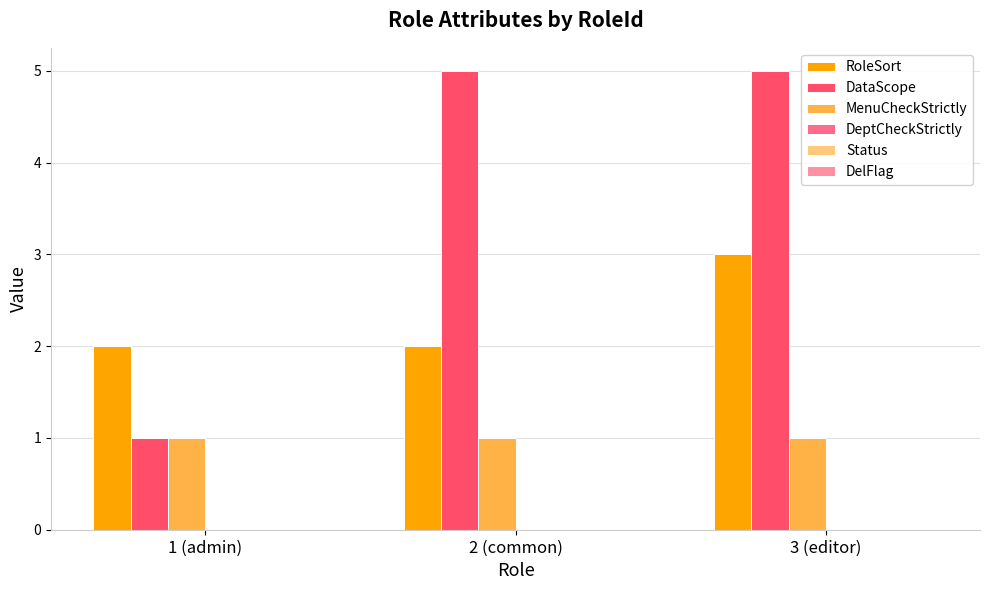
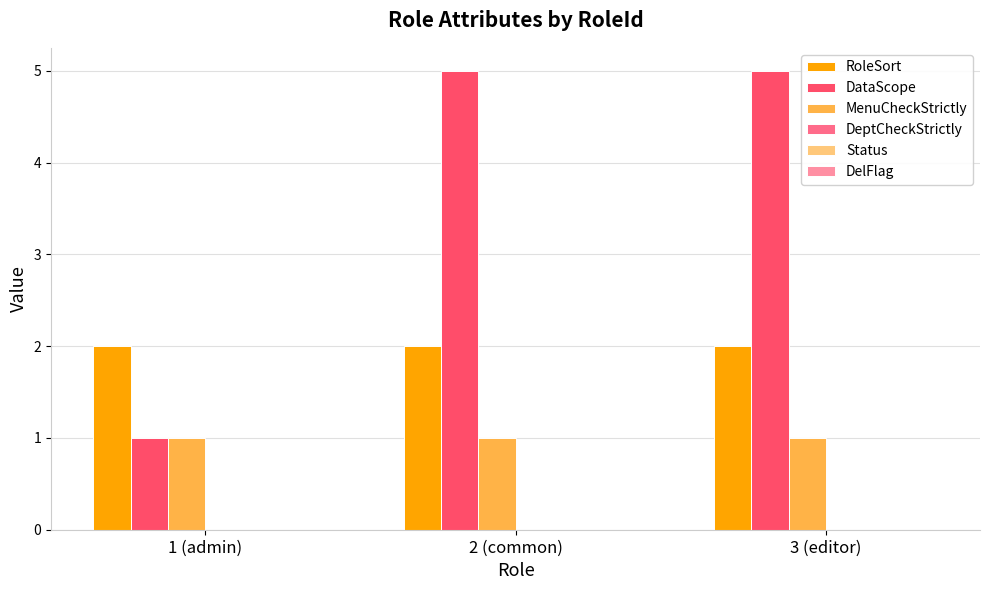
RoleSort, 3 (editor): 3 -> 2
